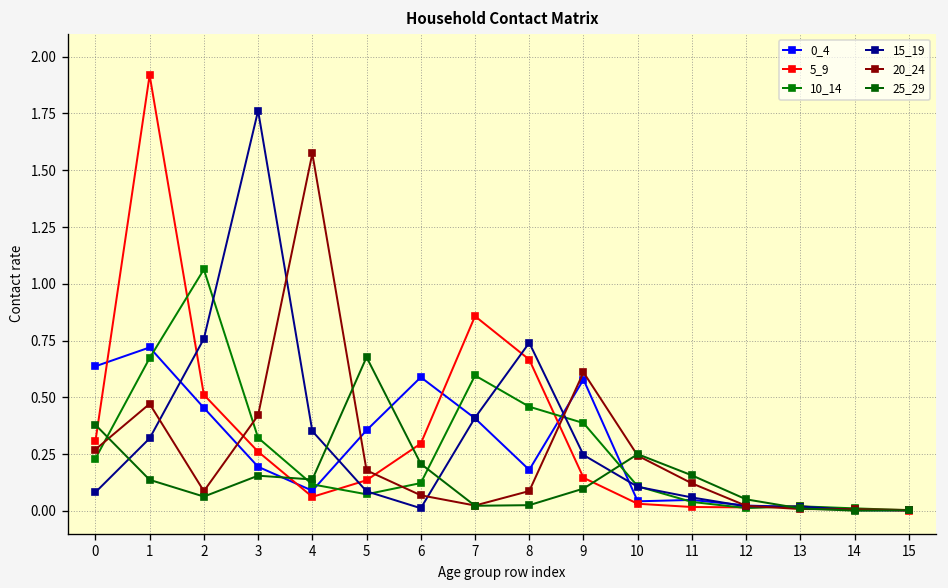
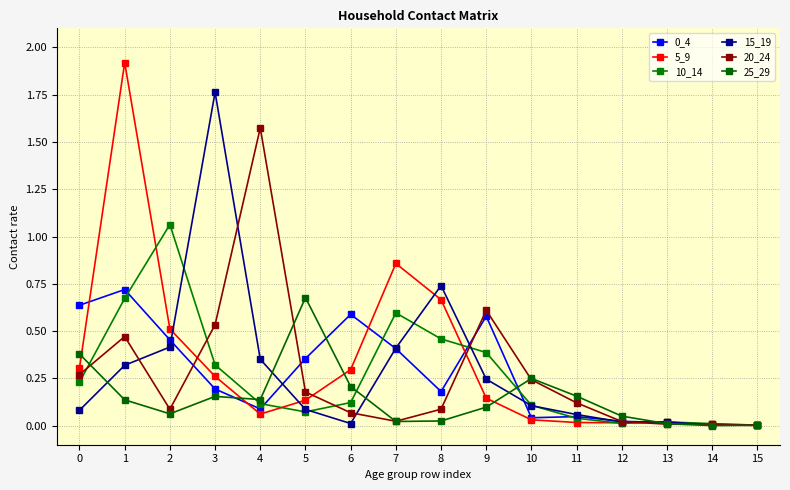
15_19, 2: 0.76 -> 0.42
20_24, 3: 0.42 -> 0.53
